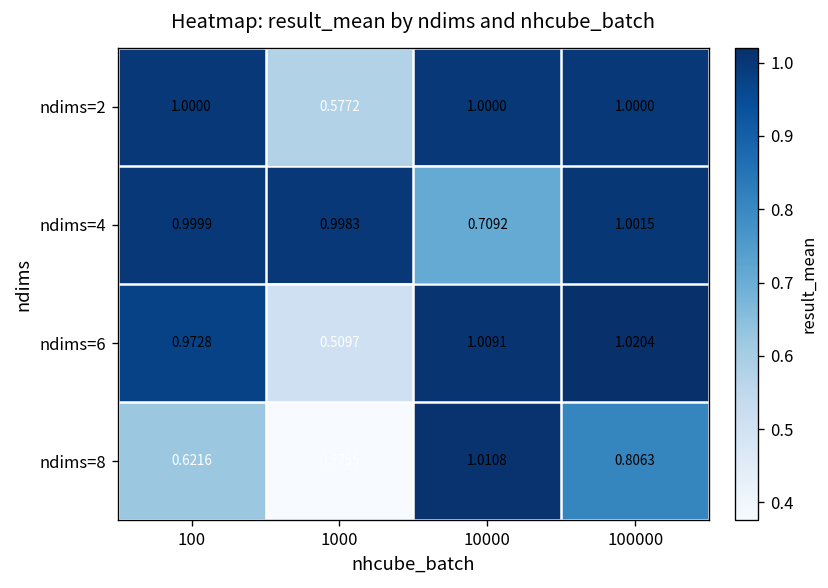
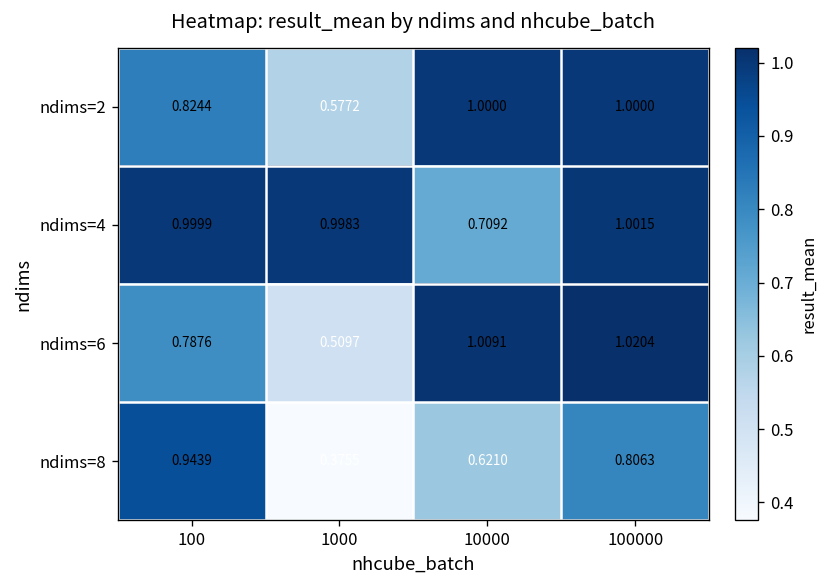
ndims=2, 100: 1.0000 -> 0.8244
ndims=6, 100: 0.9728 -> 0.7876
ndims=8, 100: 0.6216 -> 0.9439
ndims=8, 10000: 1.0108 -> 0.6210
